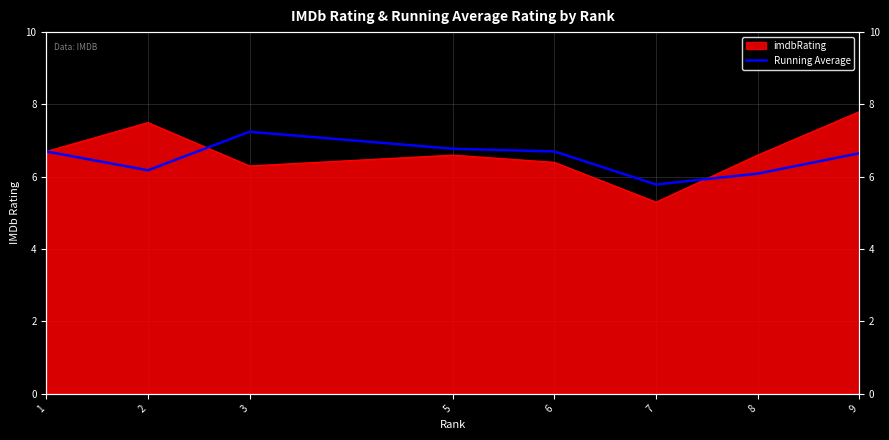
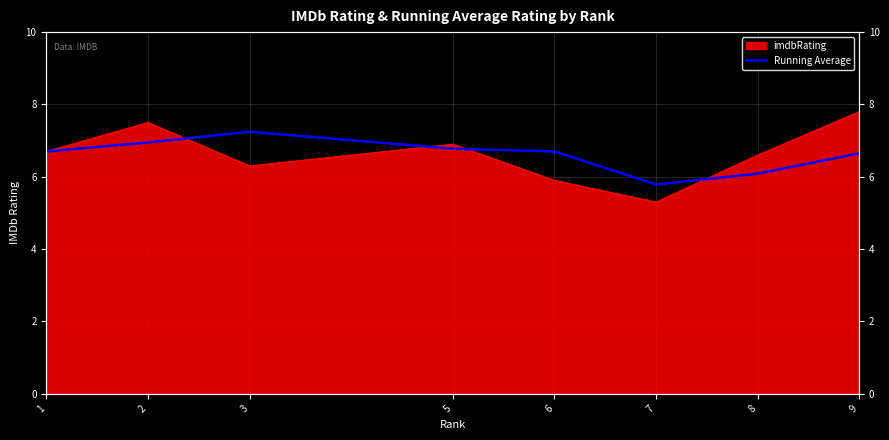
Running Average, 2: 6.2 -> 7.0
imdbRating, 5: 6.6 -> 6.9
imdbRating, 6: 6.4 -> 5.9
